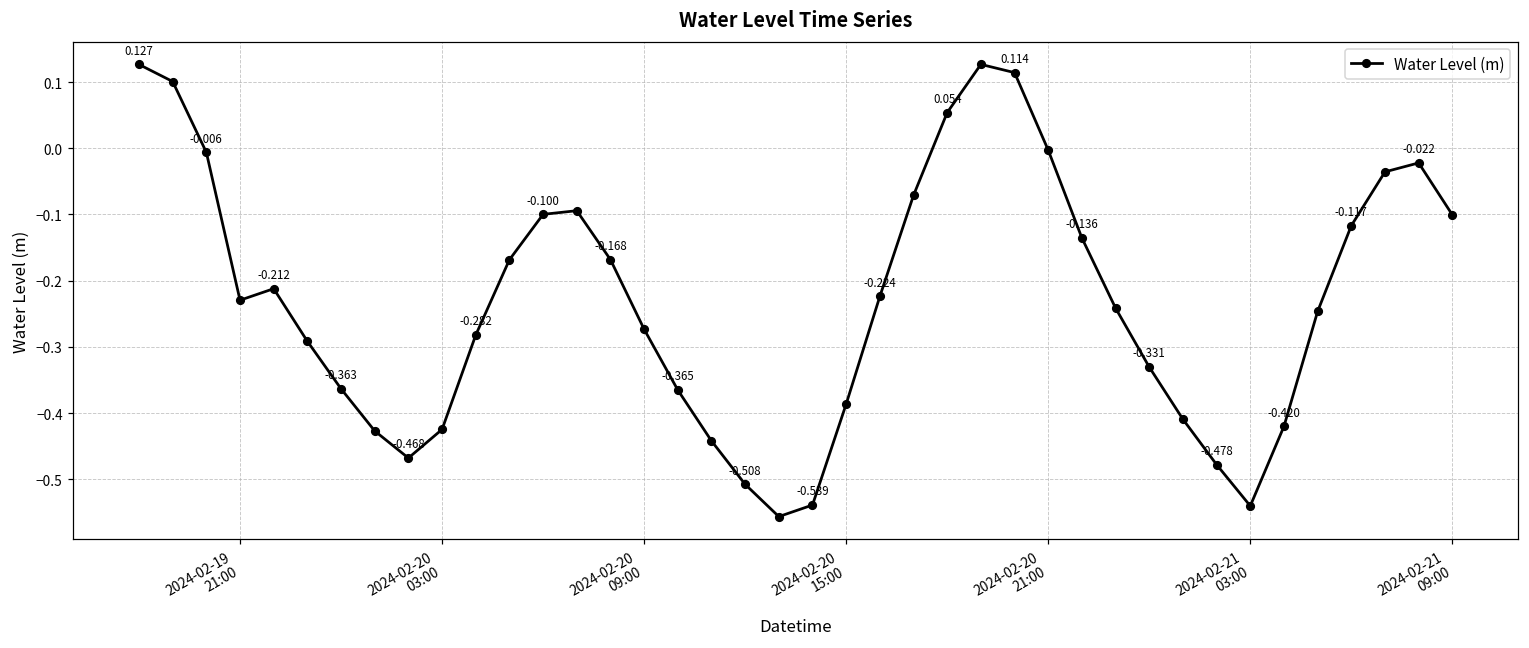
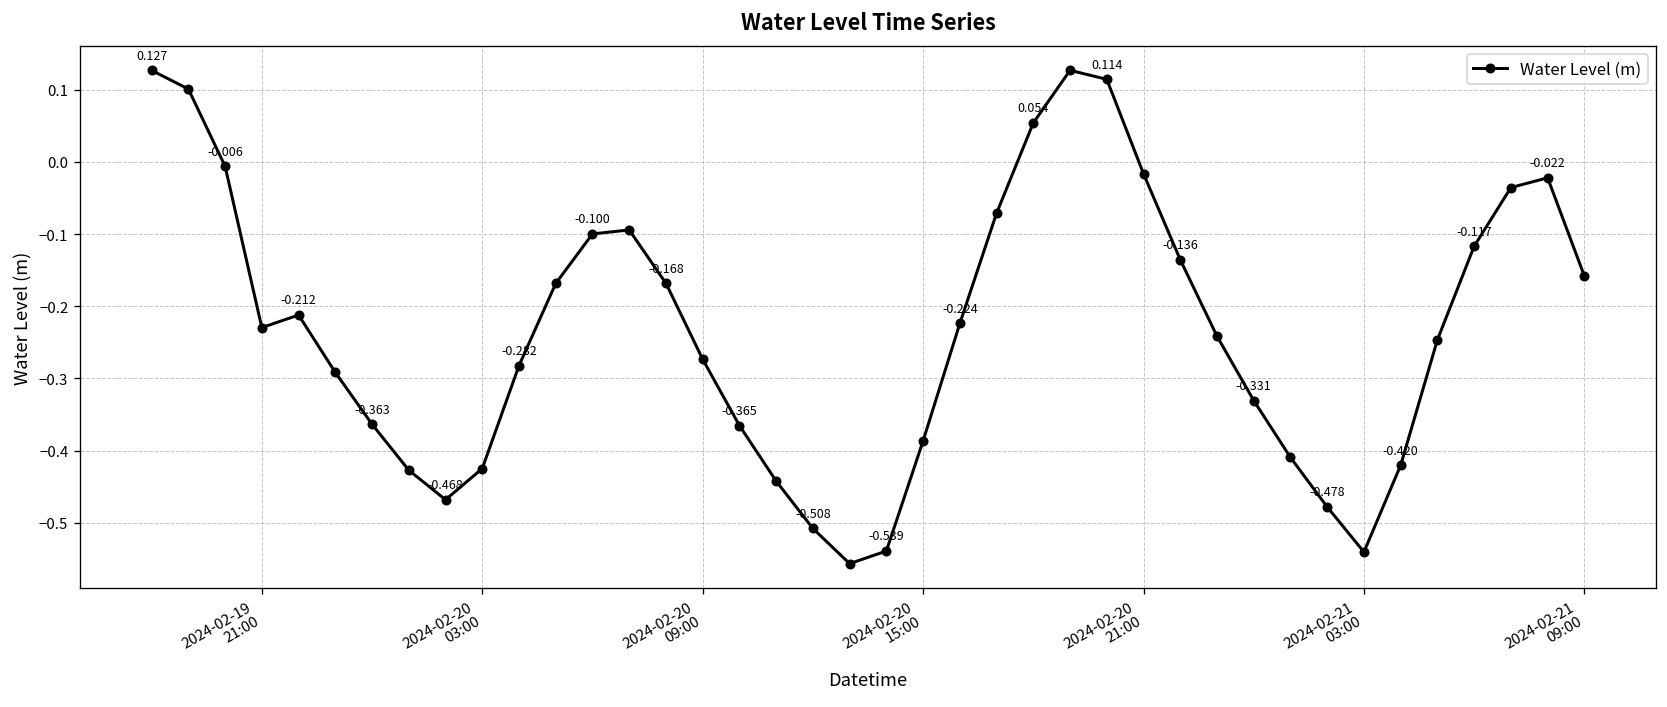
2024-02-20 21:00: 0.00 -> -0.02
2024-02-21 09:00: -0.10 -> -0.16
